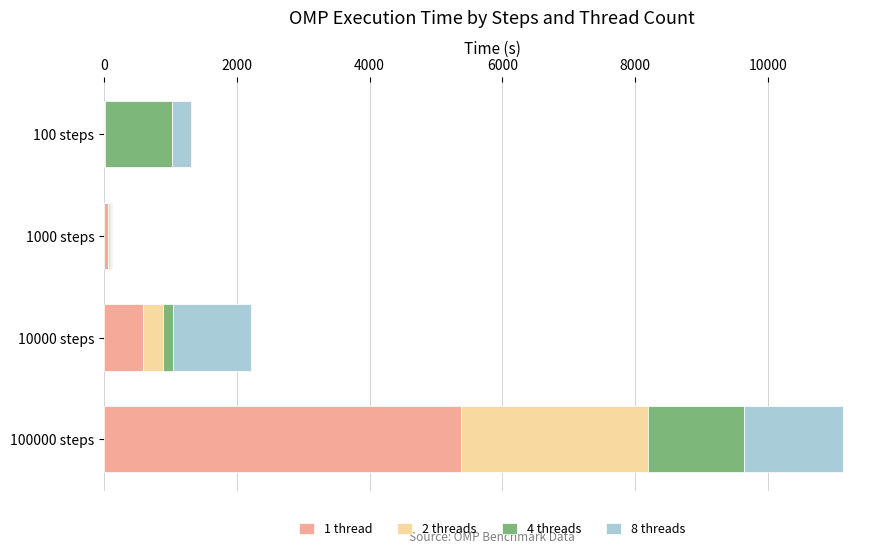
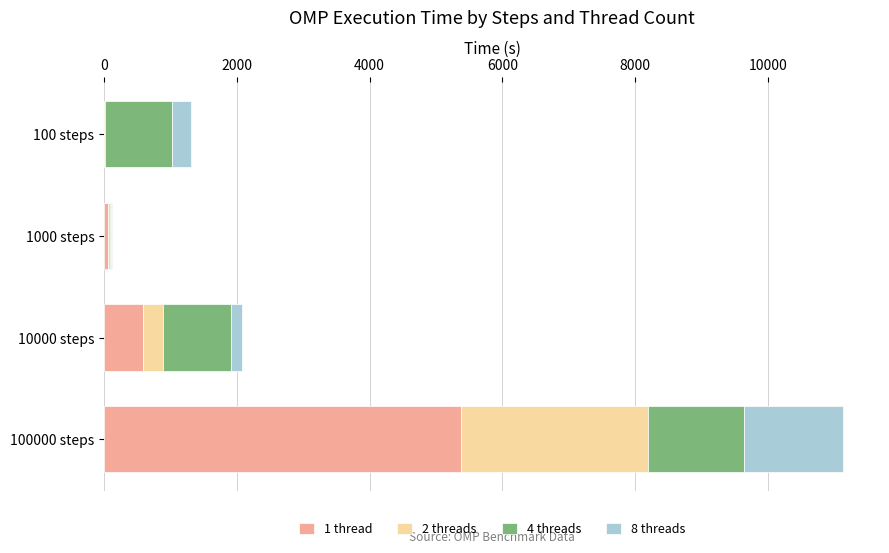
4 threads, 10000 steps: 200 -> 1000
8 threads, 10000 steps: 1200 -> 200
